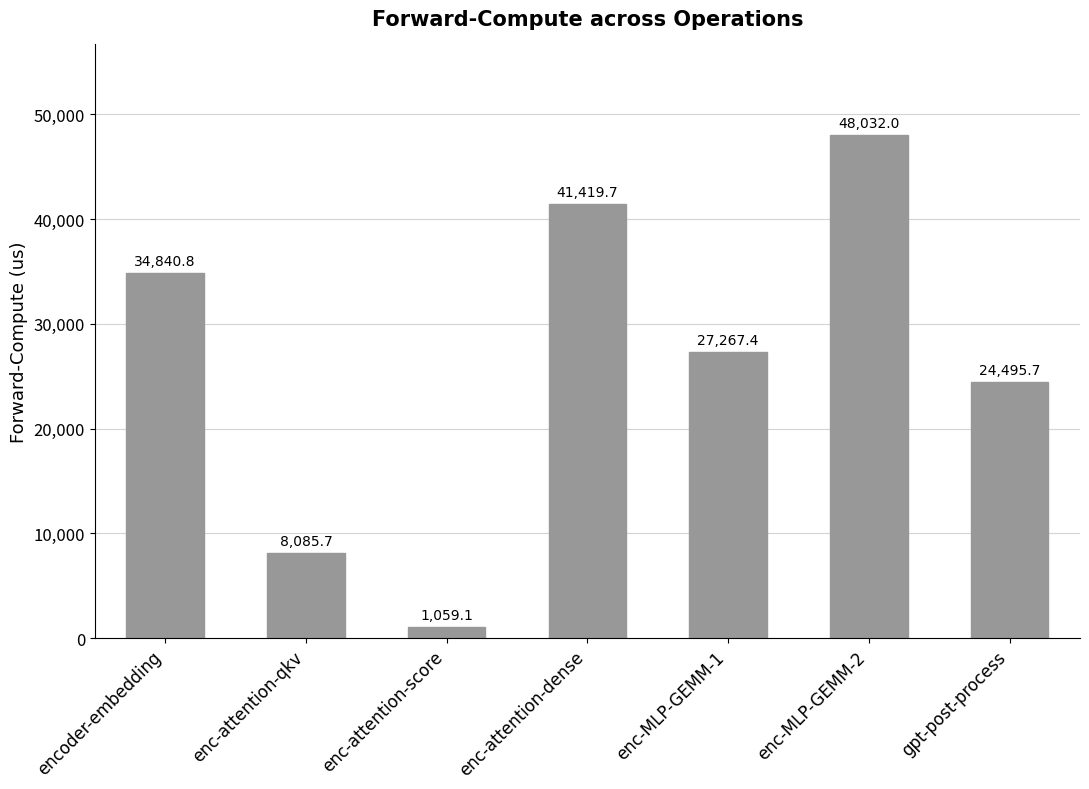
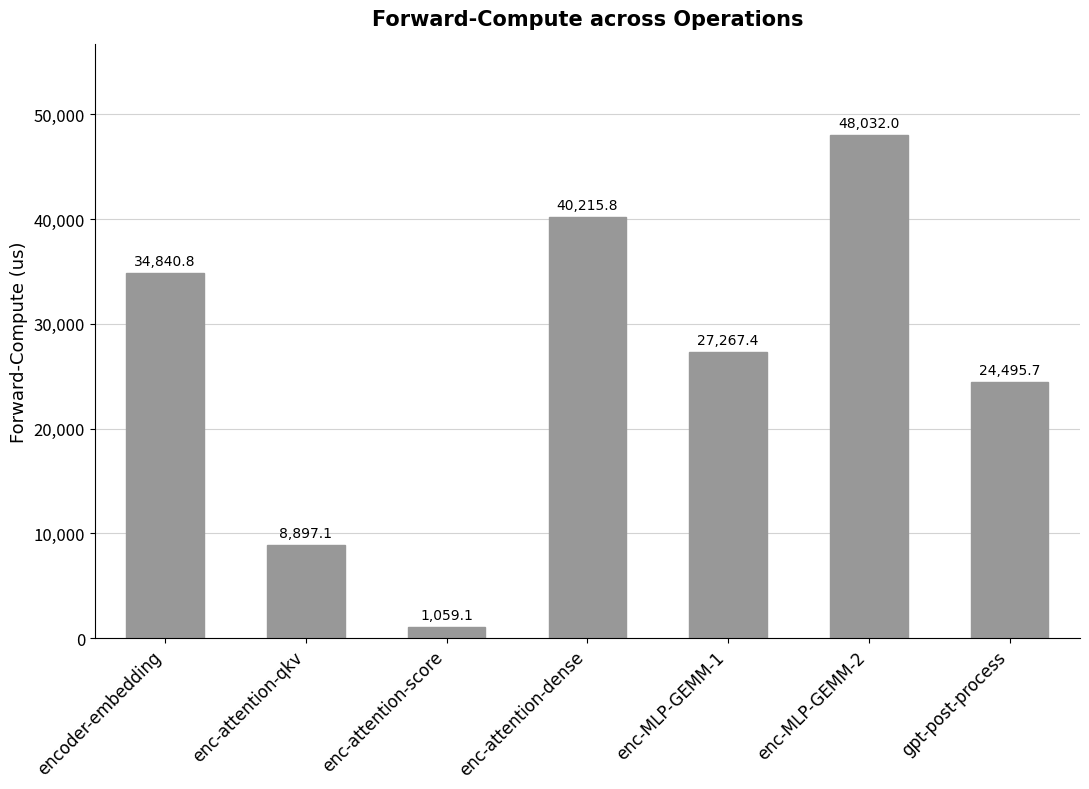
enc-attention-qkv: 8,085.7 -> 8,897.1
enc-attention-dense: 41,419.7 -> 40,215.8
